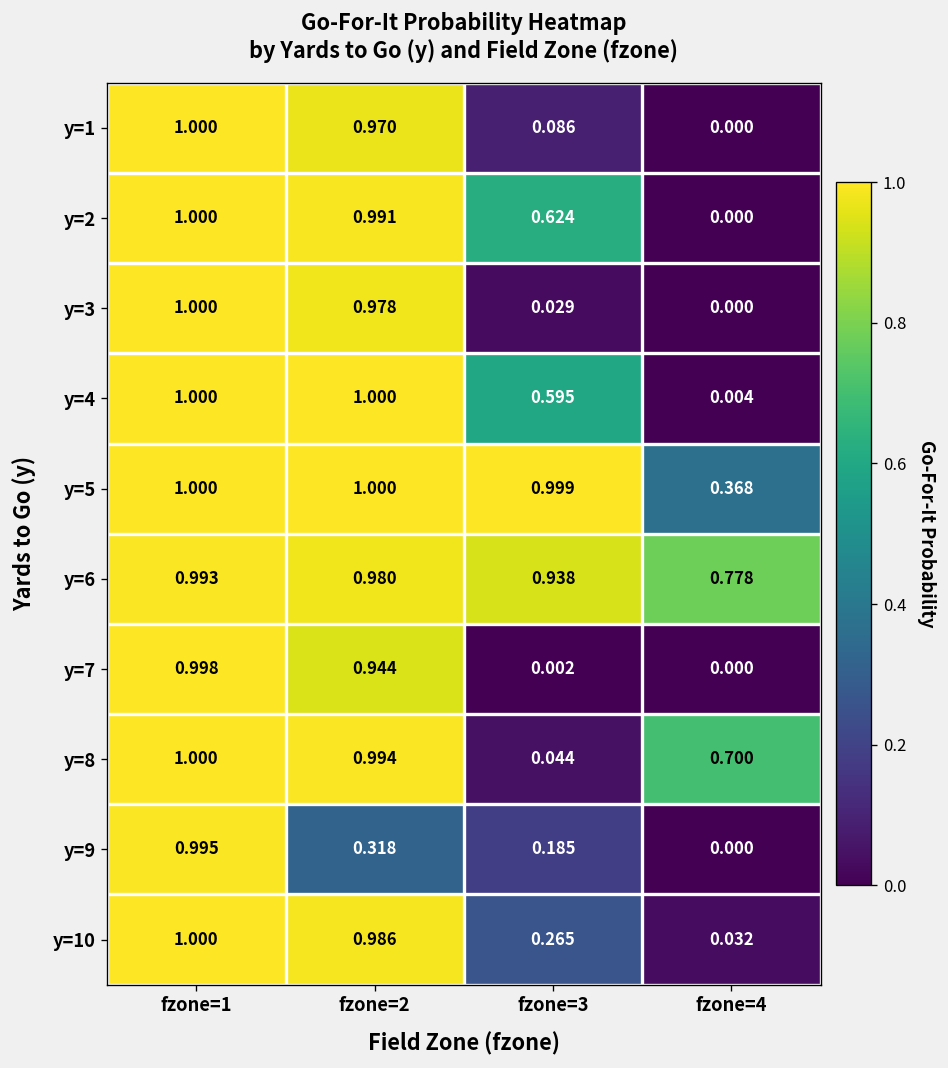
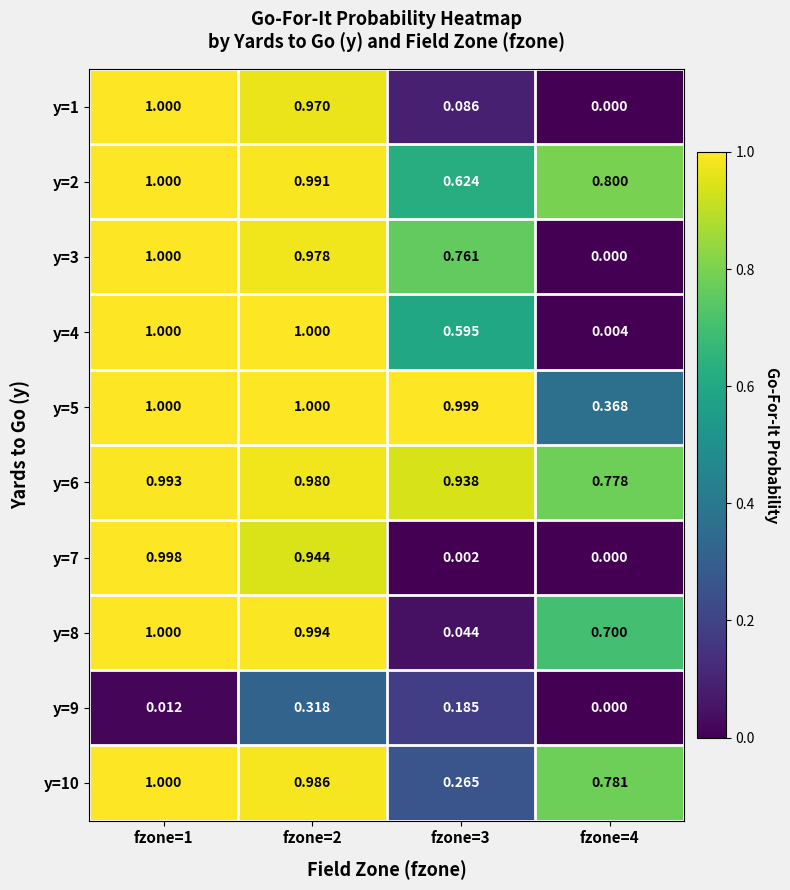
y=2, fzone=4: 0.000 -> 0.800
y=3, fzone=3: 0.029 -> 0.761
y=9, fzone=1: 0.995 -> 0.012
y=10, fzone=4: 0.032 -> 0.781
